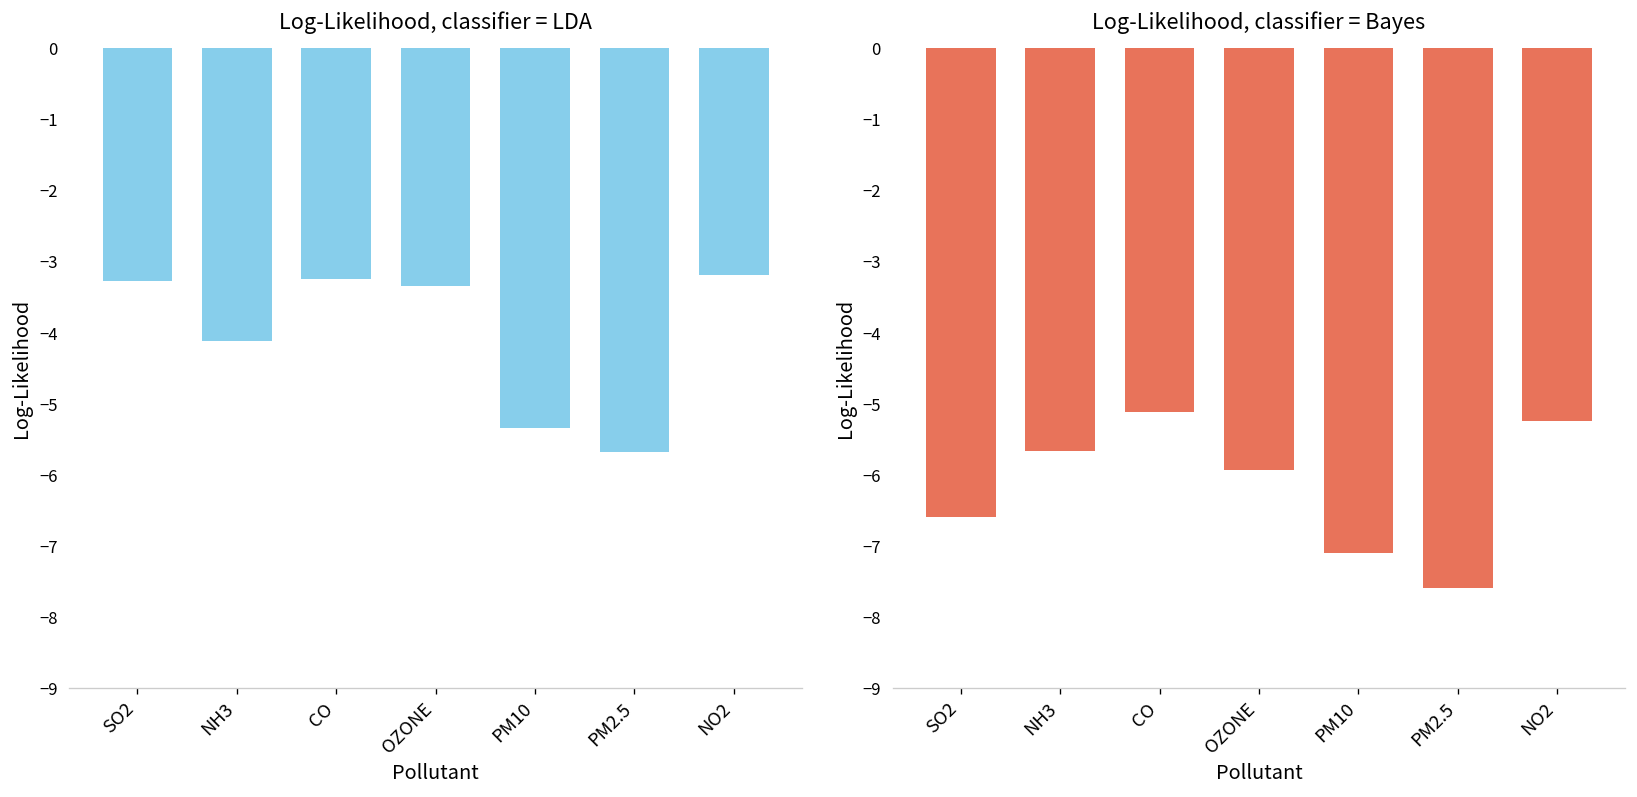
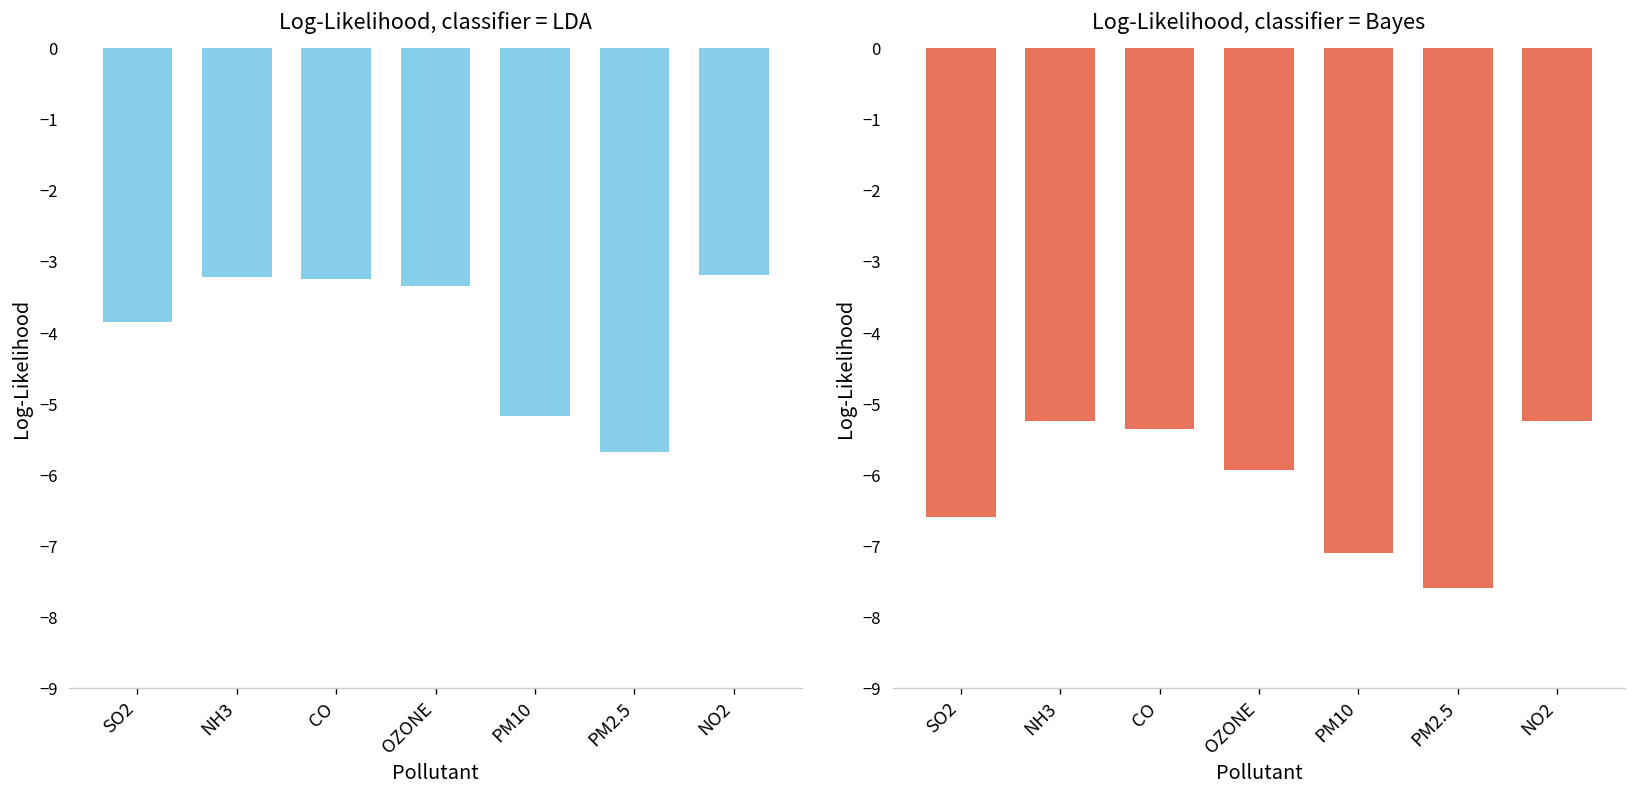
Log-Likelihood, classifier = LDA, SO2: -3.3 -> -3.9
Log-Likelihood, classifier = LDA, NH3: -4.1 -> -3.2
Log-Likelihood, classifier = LDA, PM10: -5.3 -> -5.2
Log-Likelihood, classifier = Bayes, NH3: -5.7 -> -5.2
Log-Likelihood, classifier = Bayes, CO: -5.1 -> -5.4
